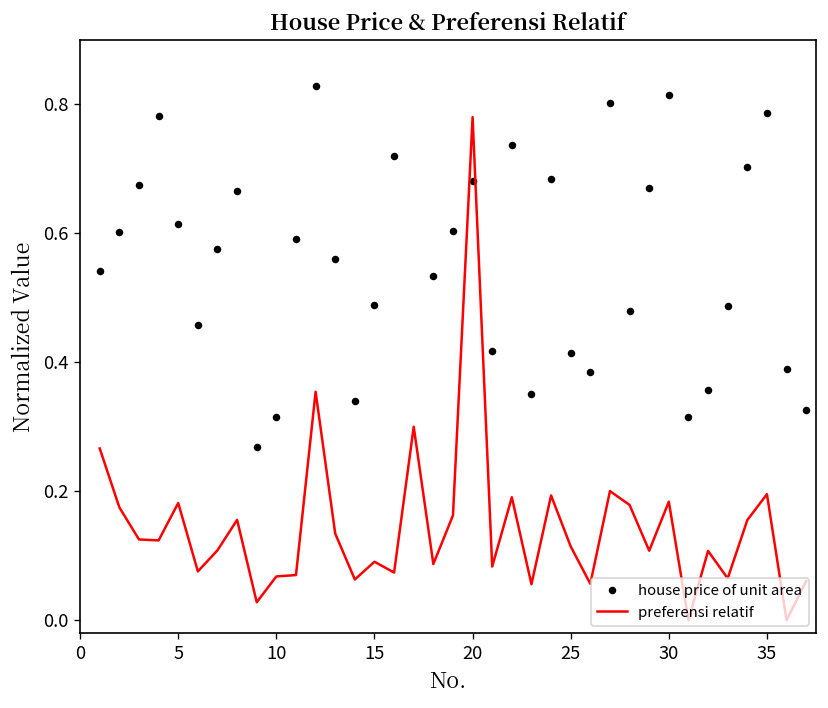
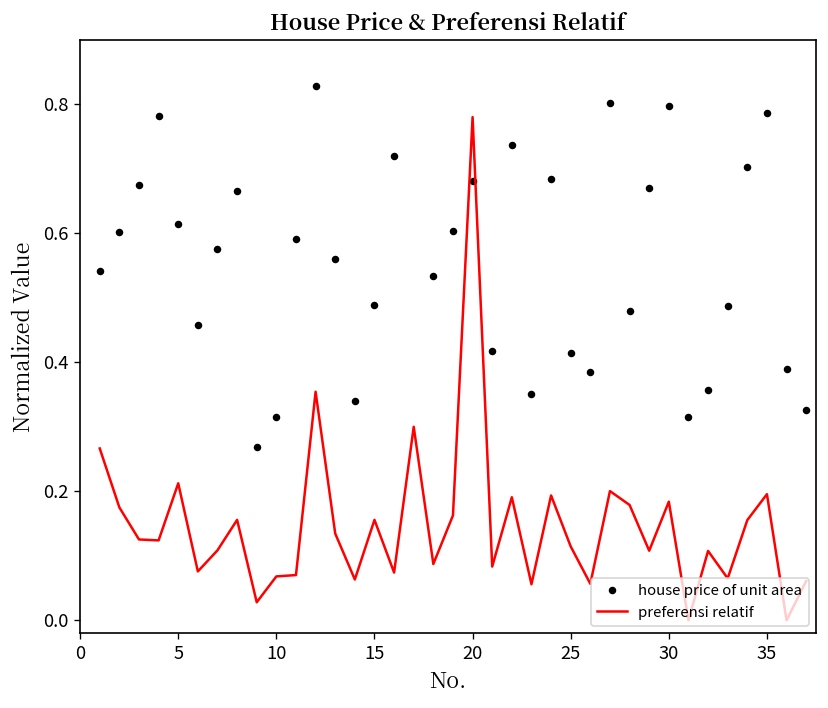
preferensi relatif, 5: 0.18 -> 0.21
preferensi relatif, 15: 0.09 -> 0.16
house price of unit area, 30: 0.81 -> 0.80
